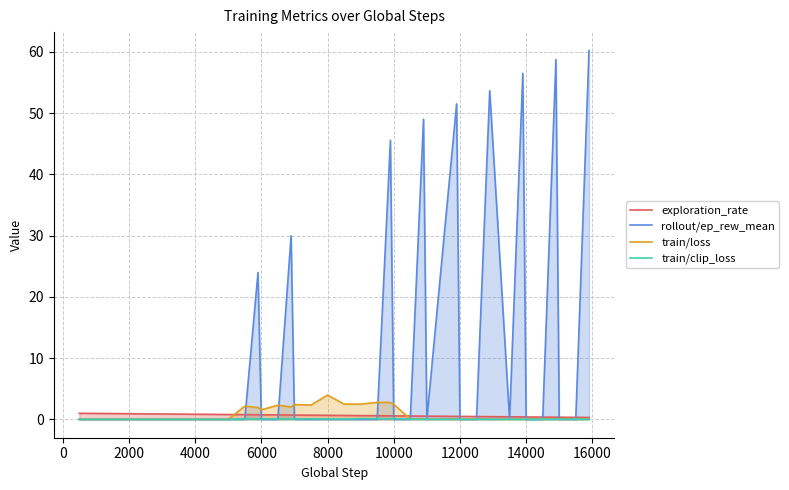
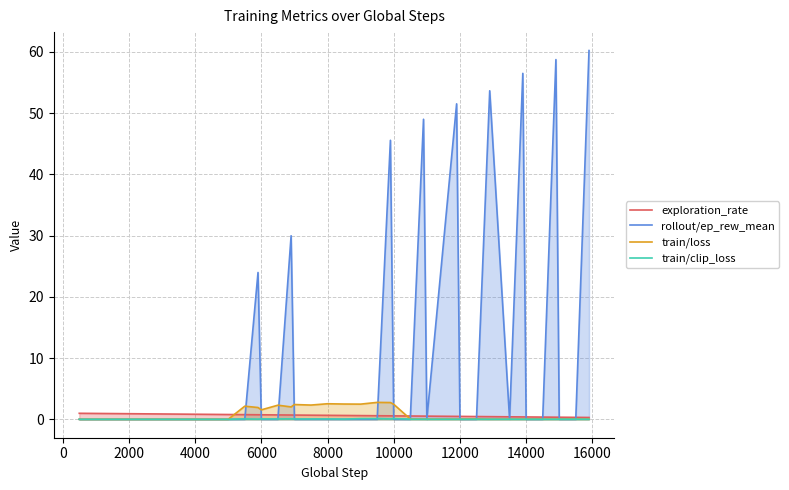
train/loss, 8000: 4 -> 3
